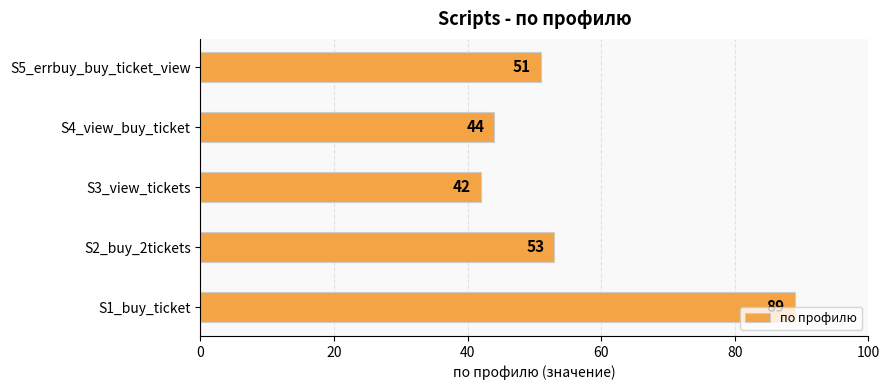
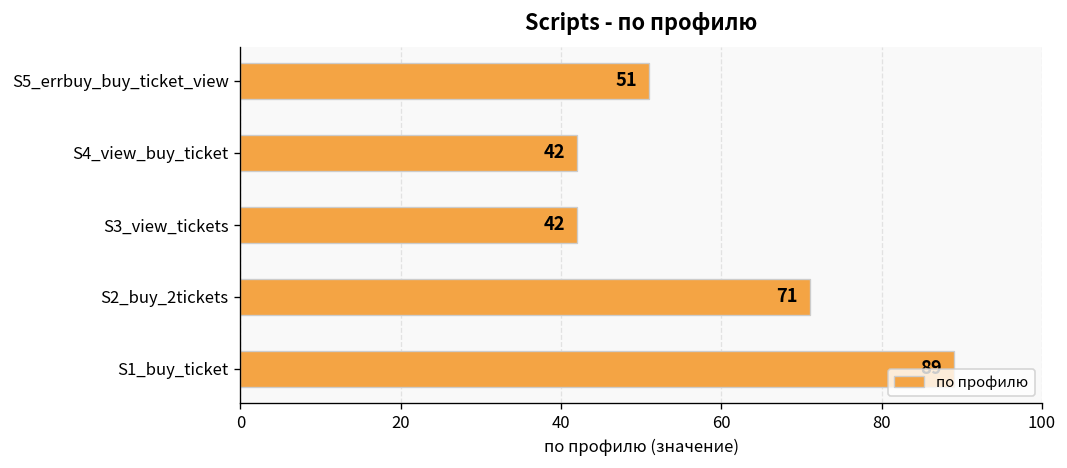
S4_view_buy_ticket: 44 -> 42
S2_buy_2tickets: 53 -> 71
